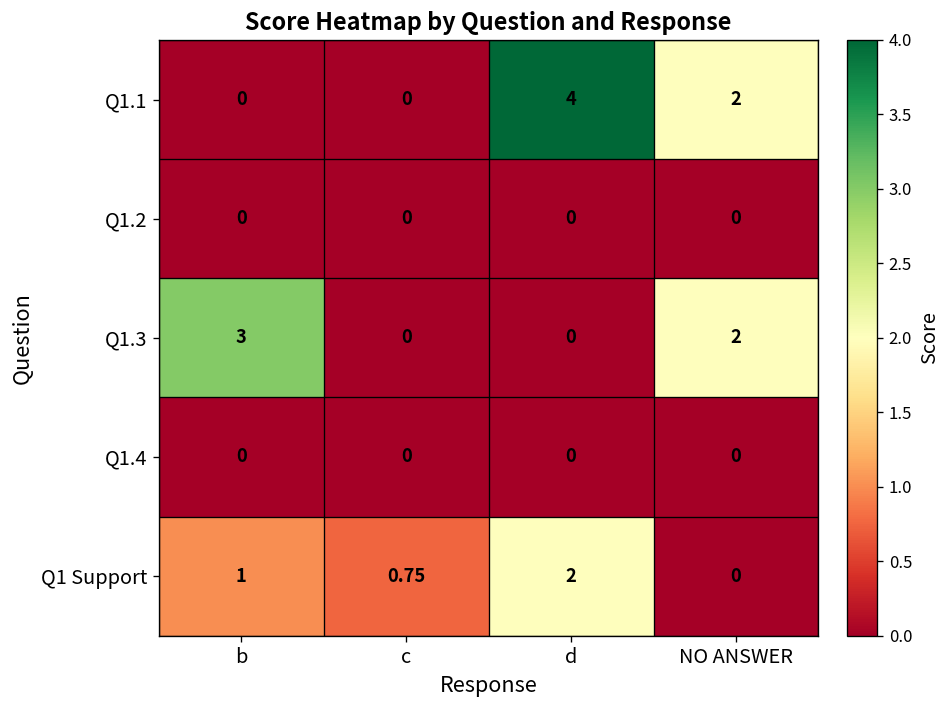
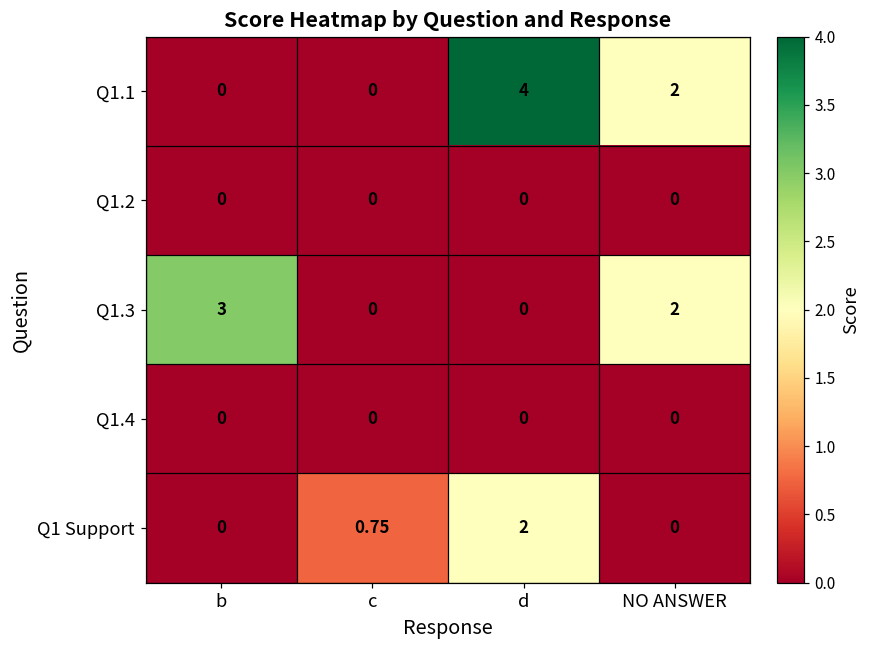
Q1 Support, b: 1 -> 0
